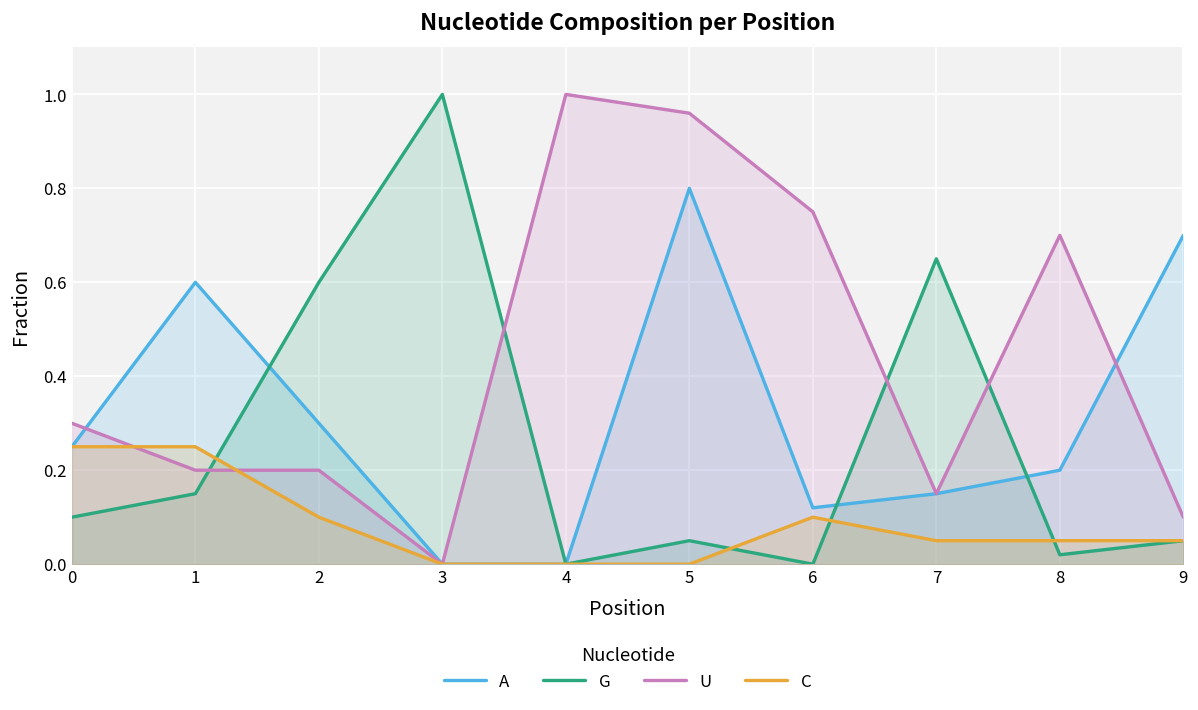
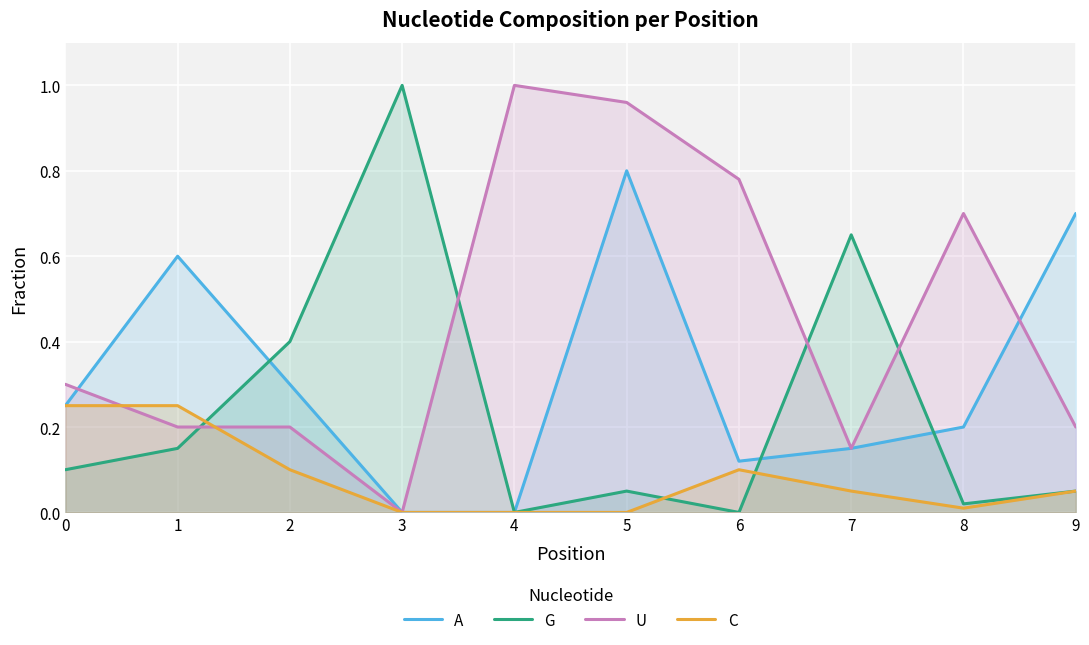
G, 2: 0.6 -> 0.4
U, 6: 0.75 -> 0.78
C, 8: 0.05 -> 0.01
U, 9: 0.1 -> 0.2
